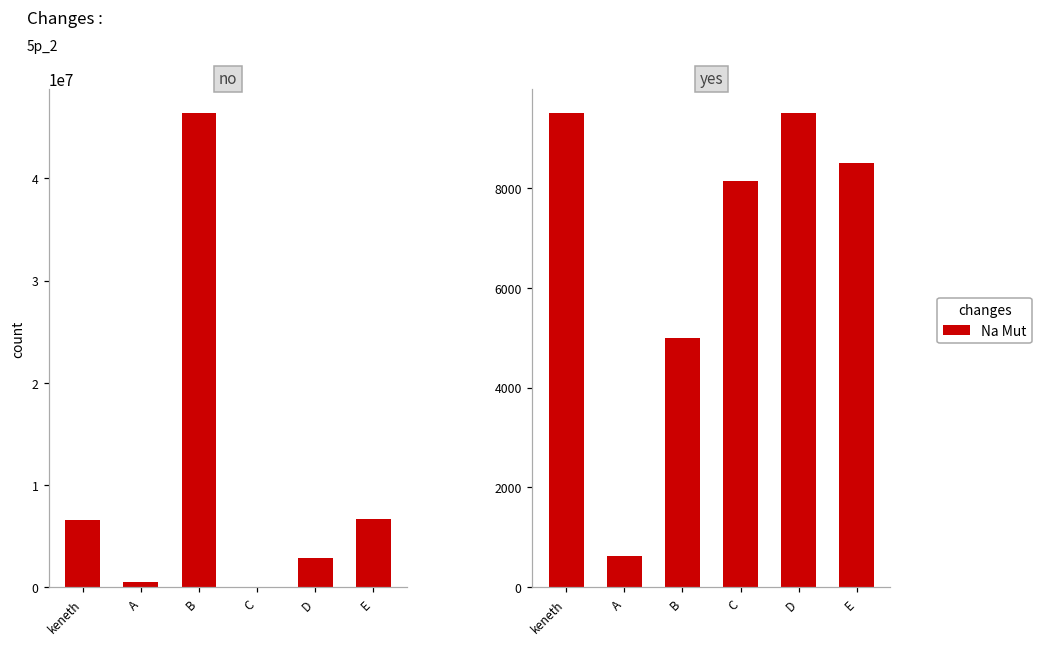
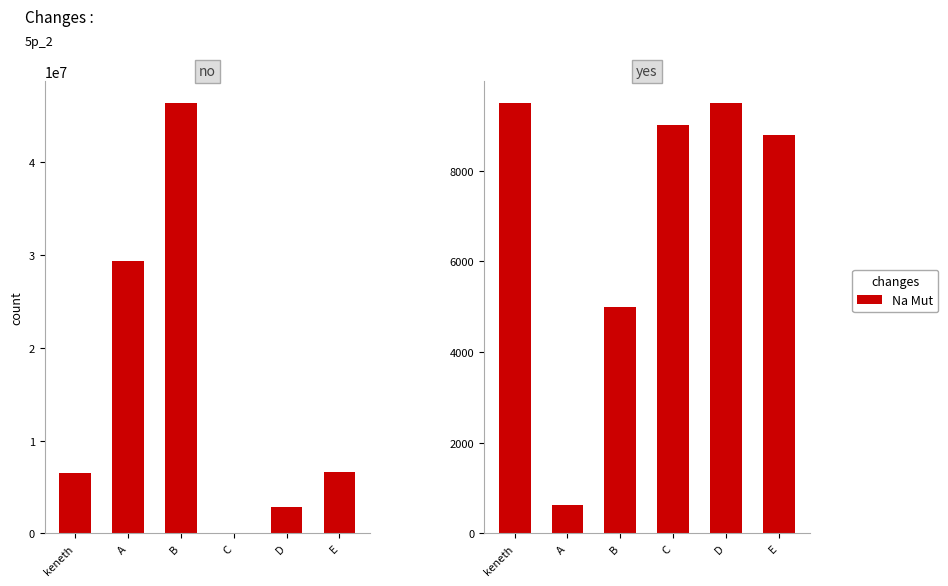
no, A: 1000000 -> 29000000
yes, C: 8100 -> 9000
yes, E: 8500 -> 8800
